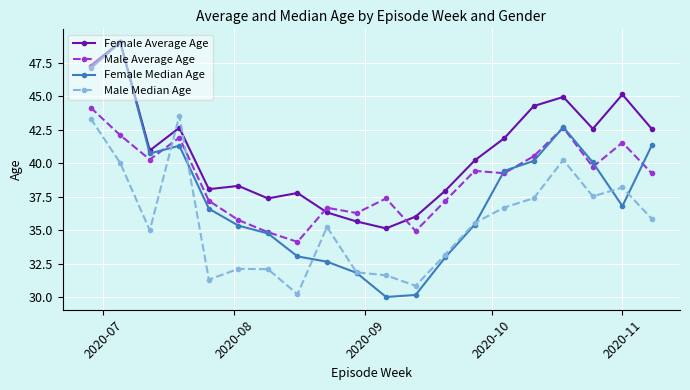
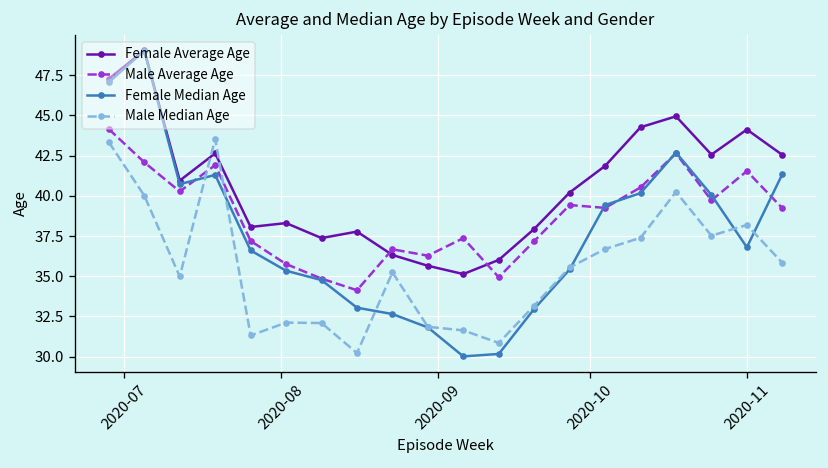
Female Average Age, 2020-11: 45.1 -> 44.1
